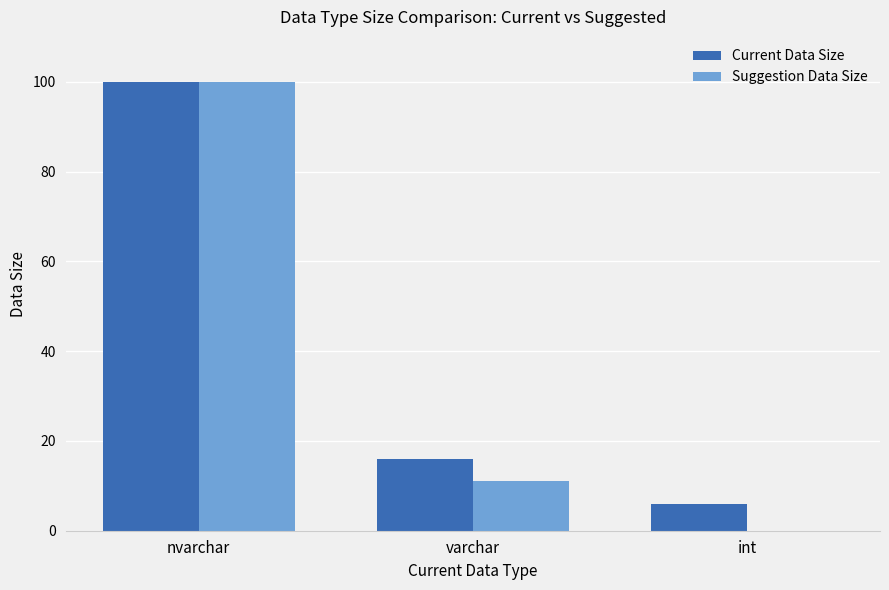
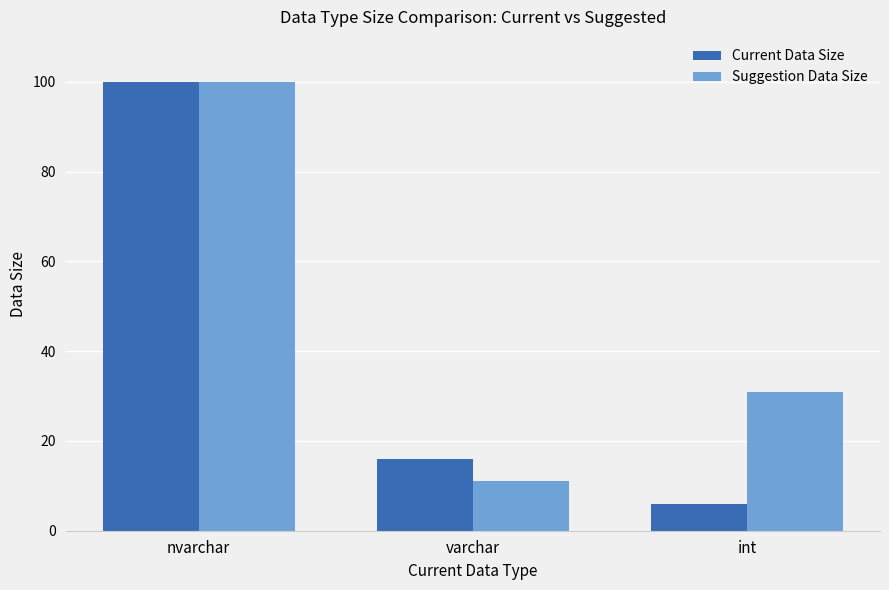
Suggestion Data Size, int: 0 -> 31
